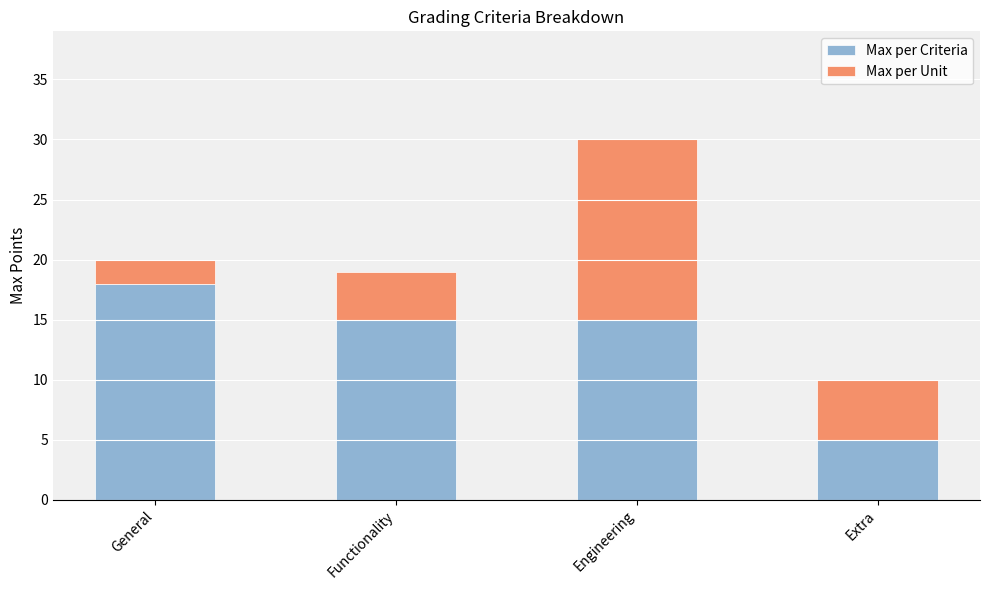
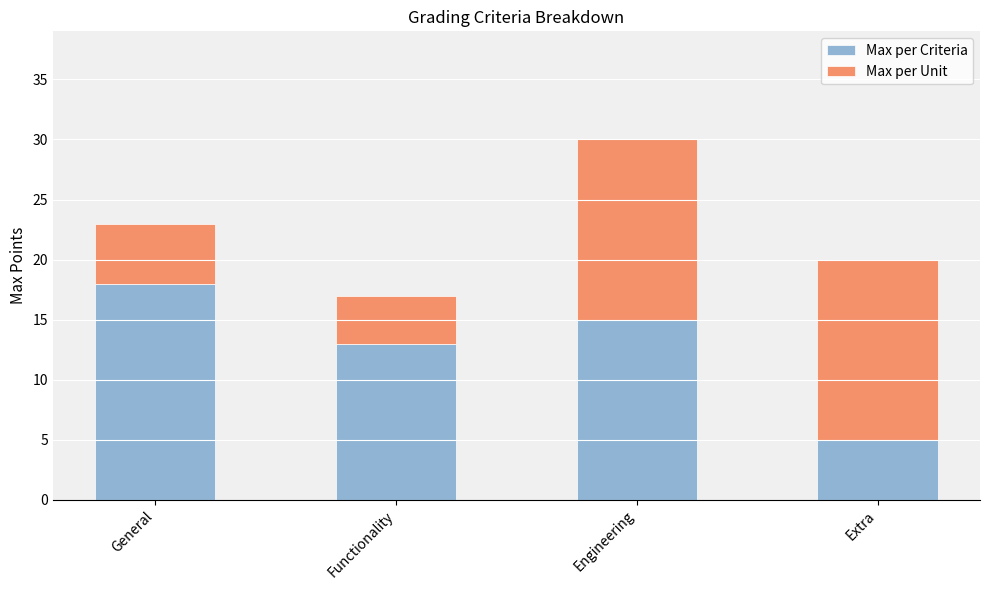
Max per Unit, General: 2 -> 5
Max per Criteria, Functionality: 15 -> 13
Max per Unit, Extra: 5 -> 15
